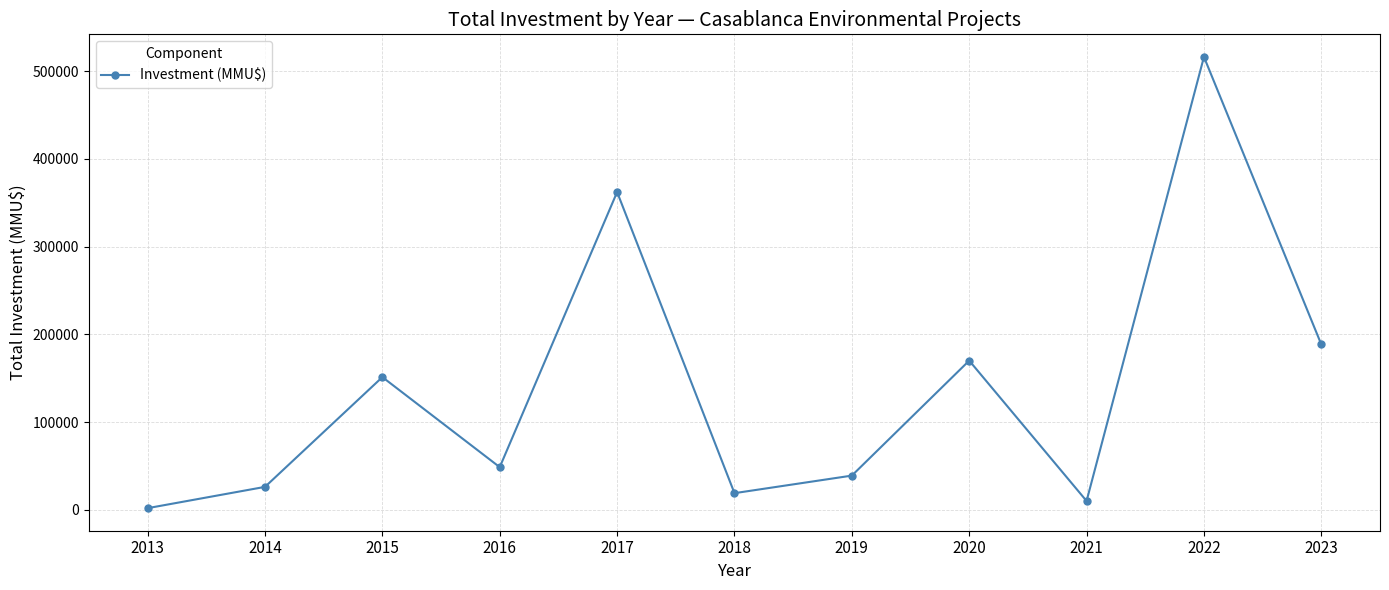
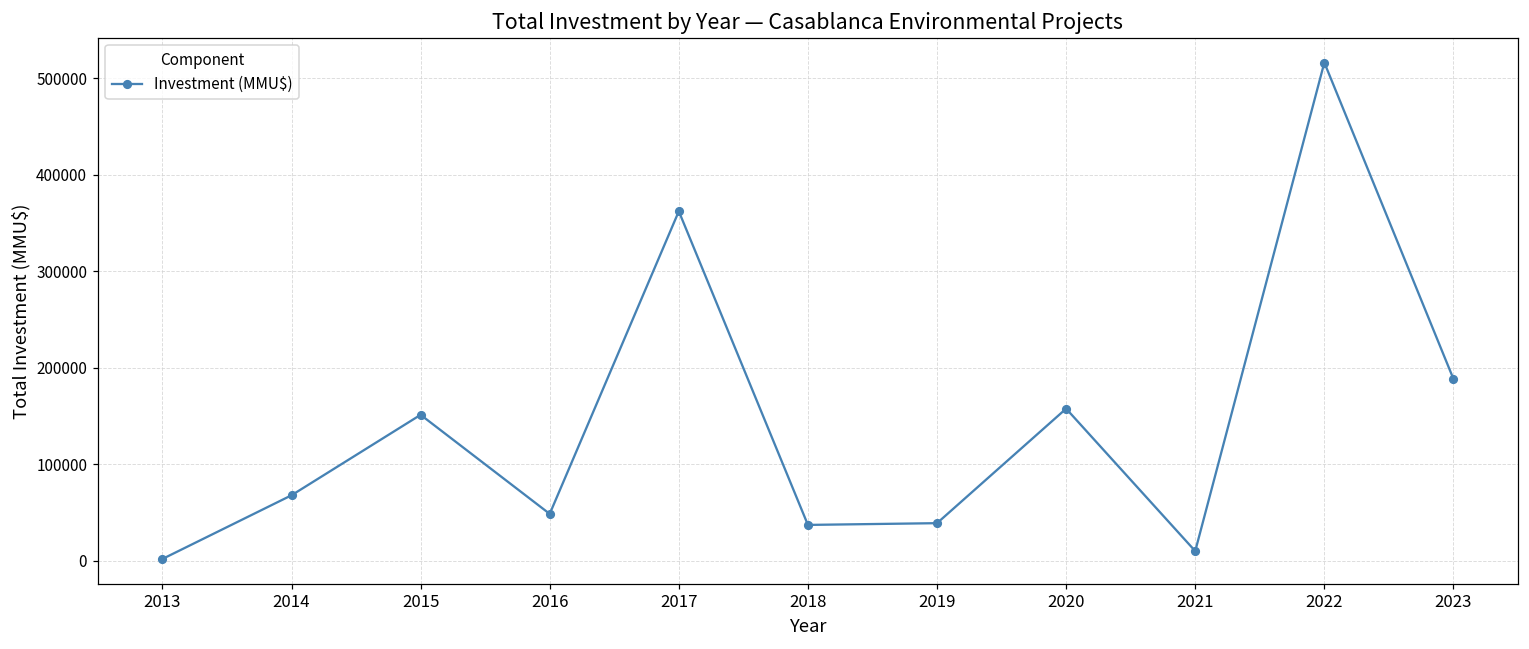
2014: 30000 -> 70000
2018: 20000 -> 40000
2020: 170000 -> 160000
